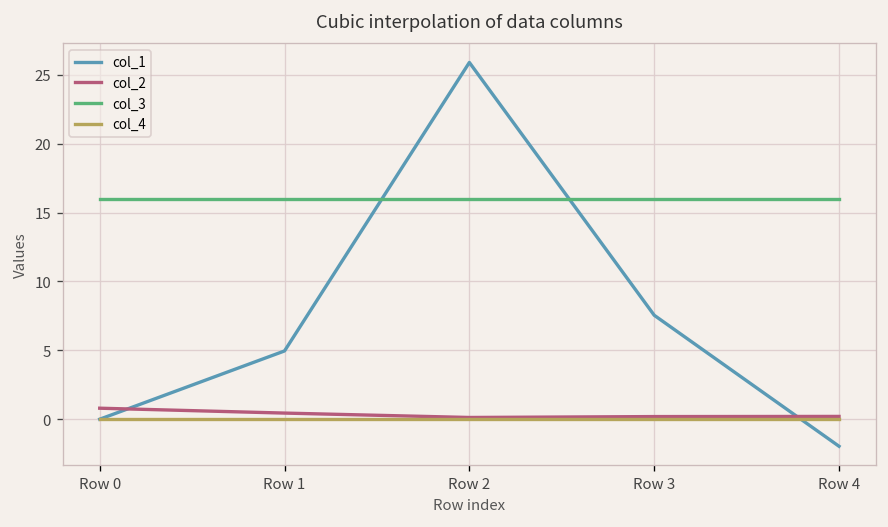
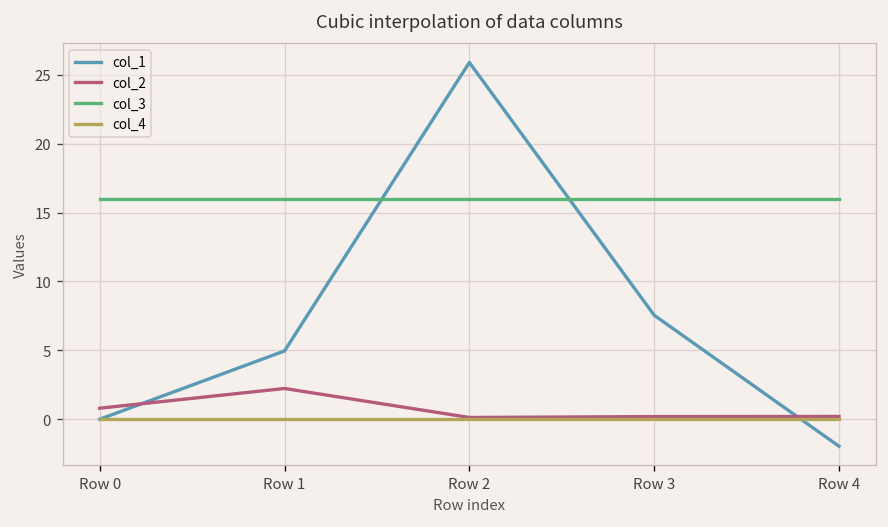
col_2, Row 1: 0.4 -> 2.2
